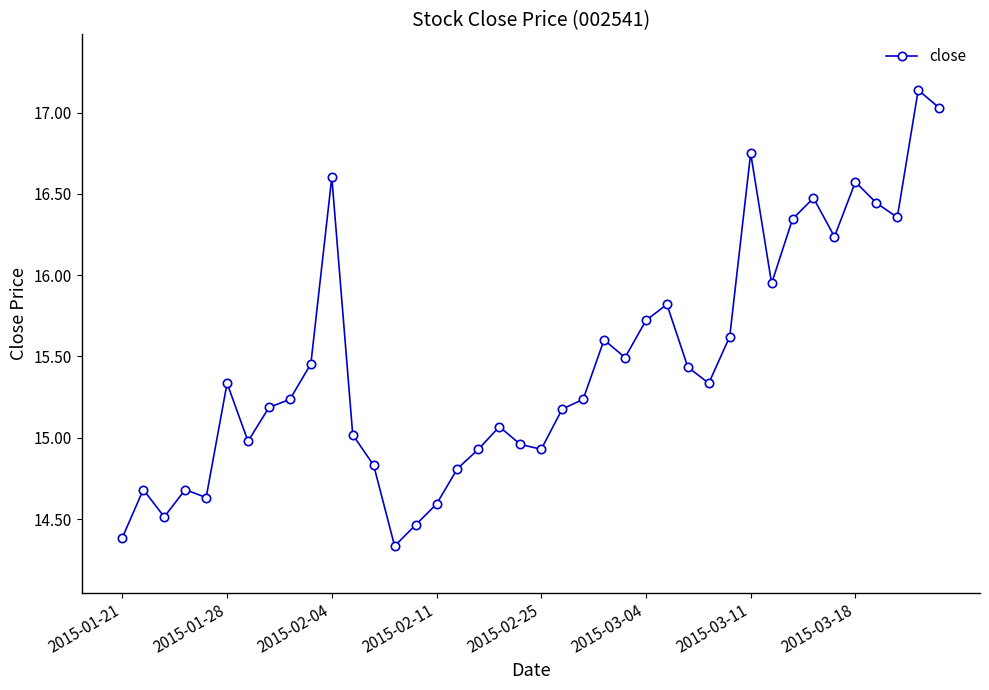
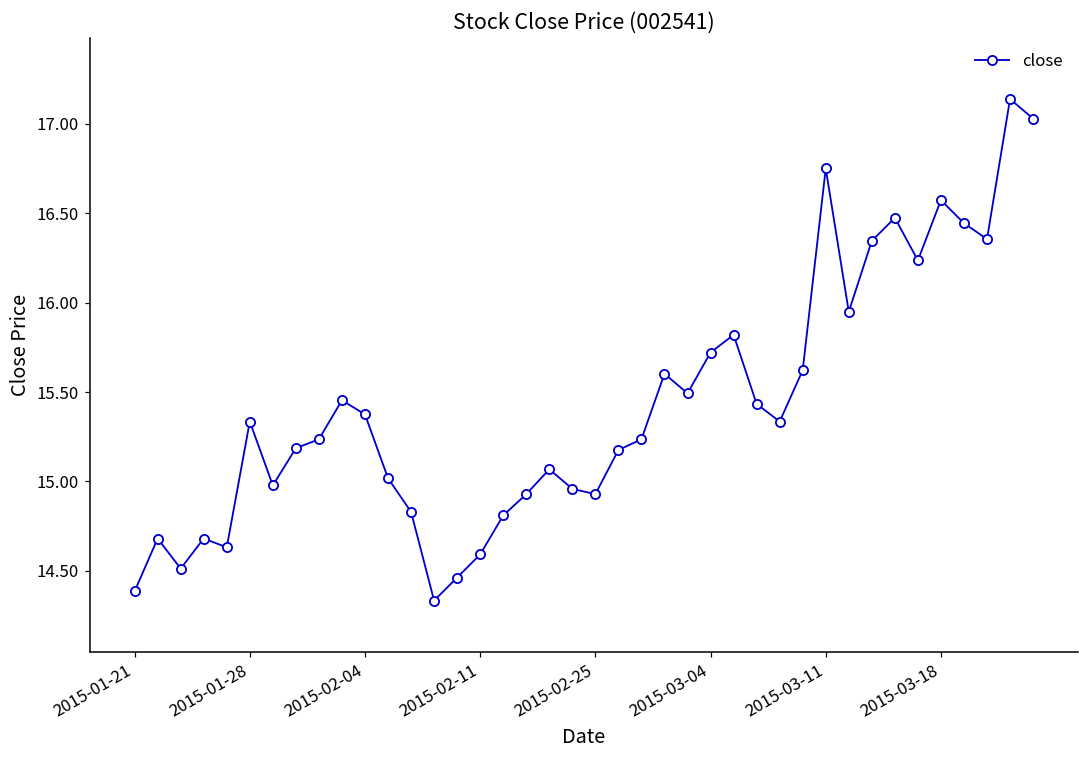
2015-02-04: 16.60 -> 15.38
